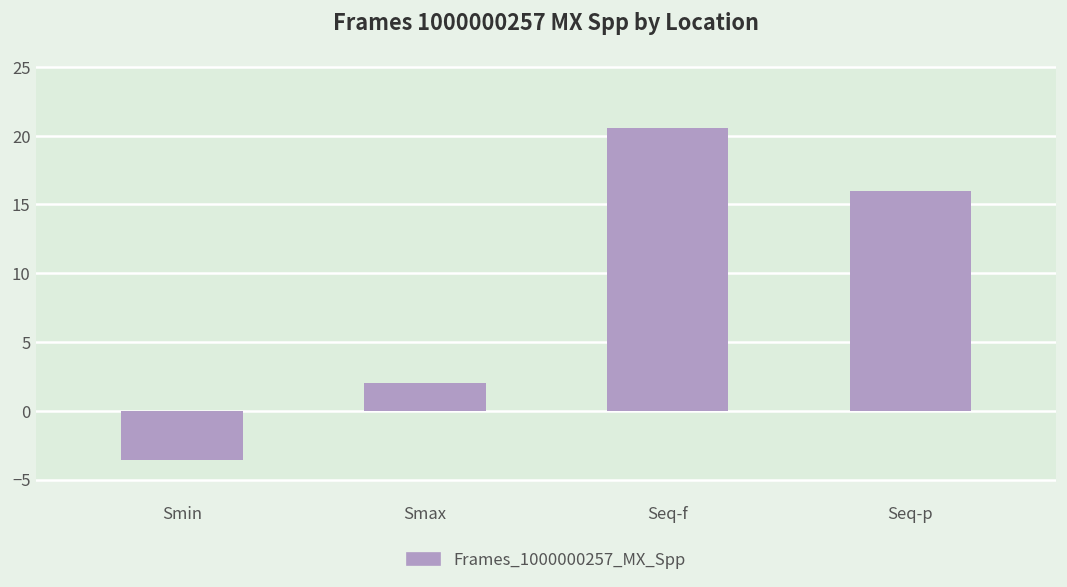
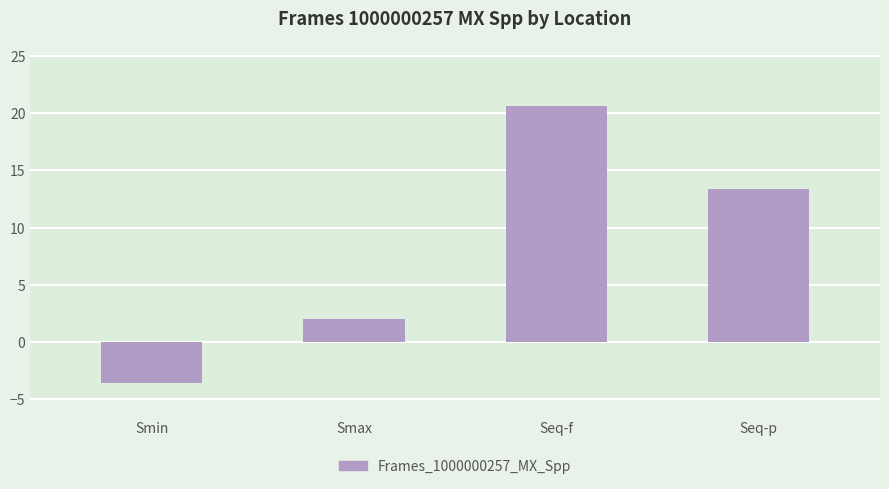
Seq-p: 16.0 -> 13.4
